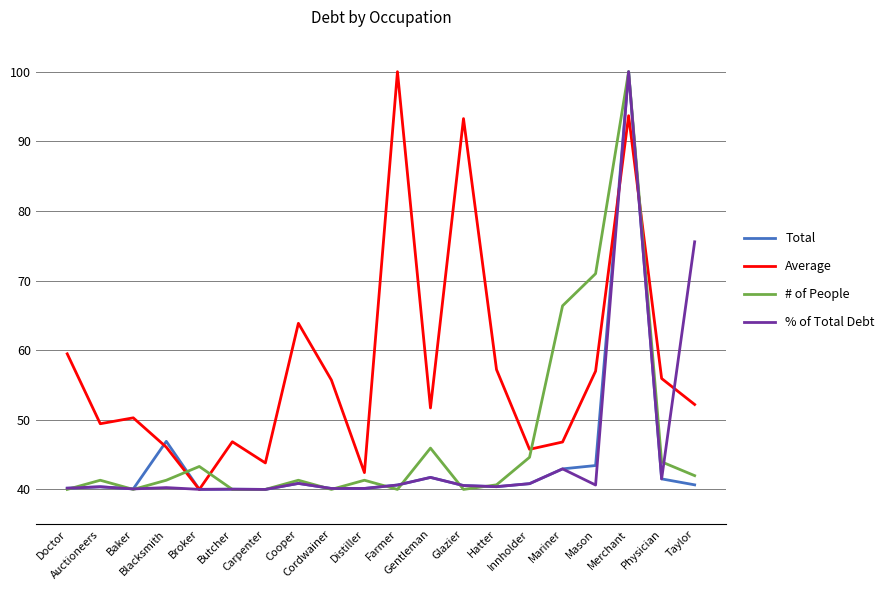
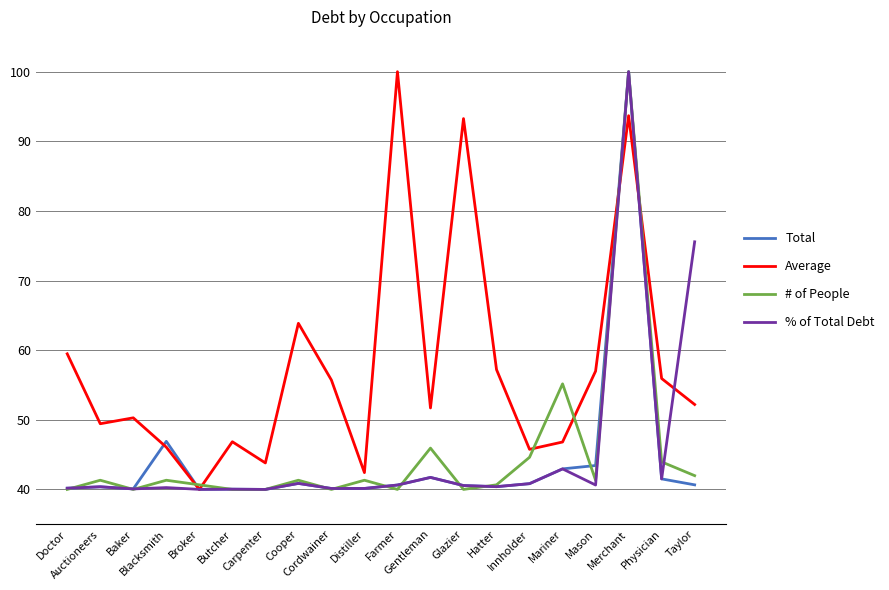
# of People, Broker: 43 -> 41
# of People, Mariner: 66 -> 55
# of People, Mason: 71 -> 41
